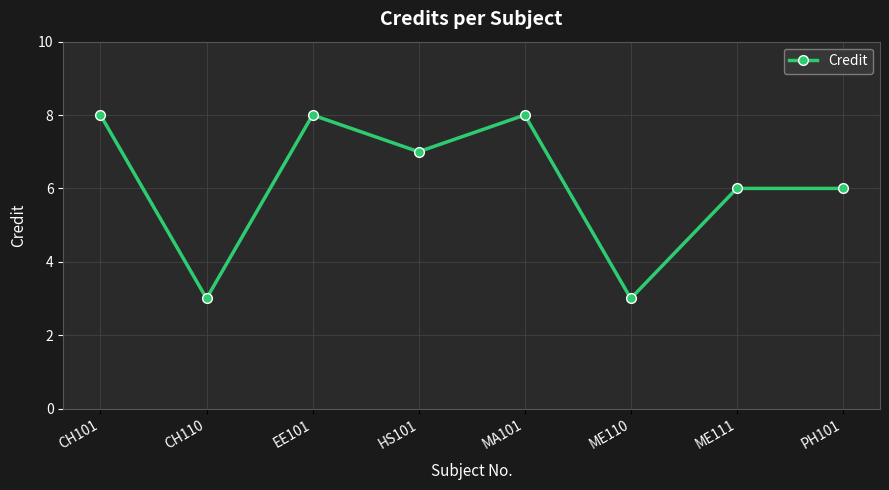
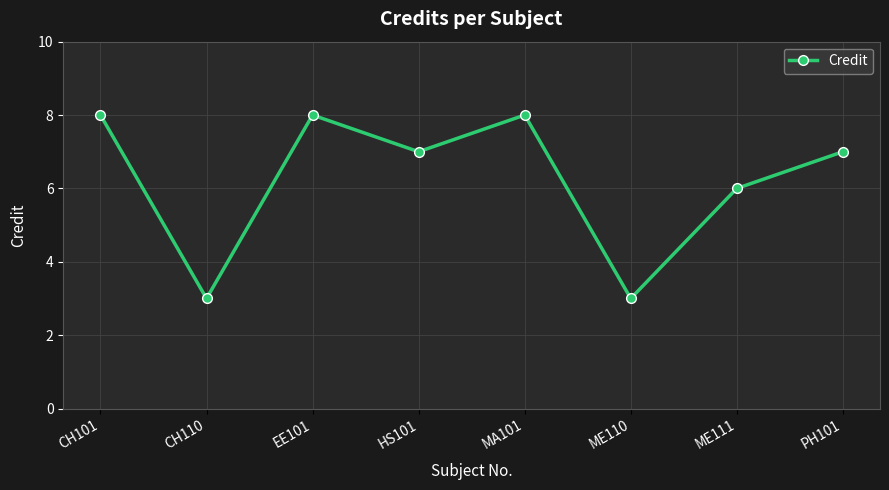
PH101: 6 -> 7
